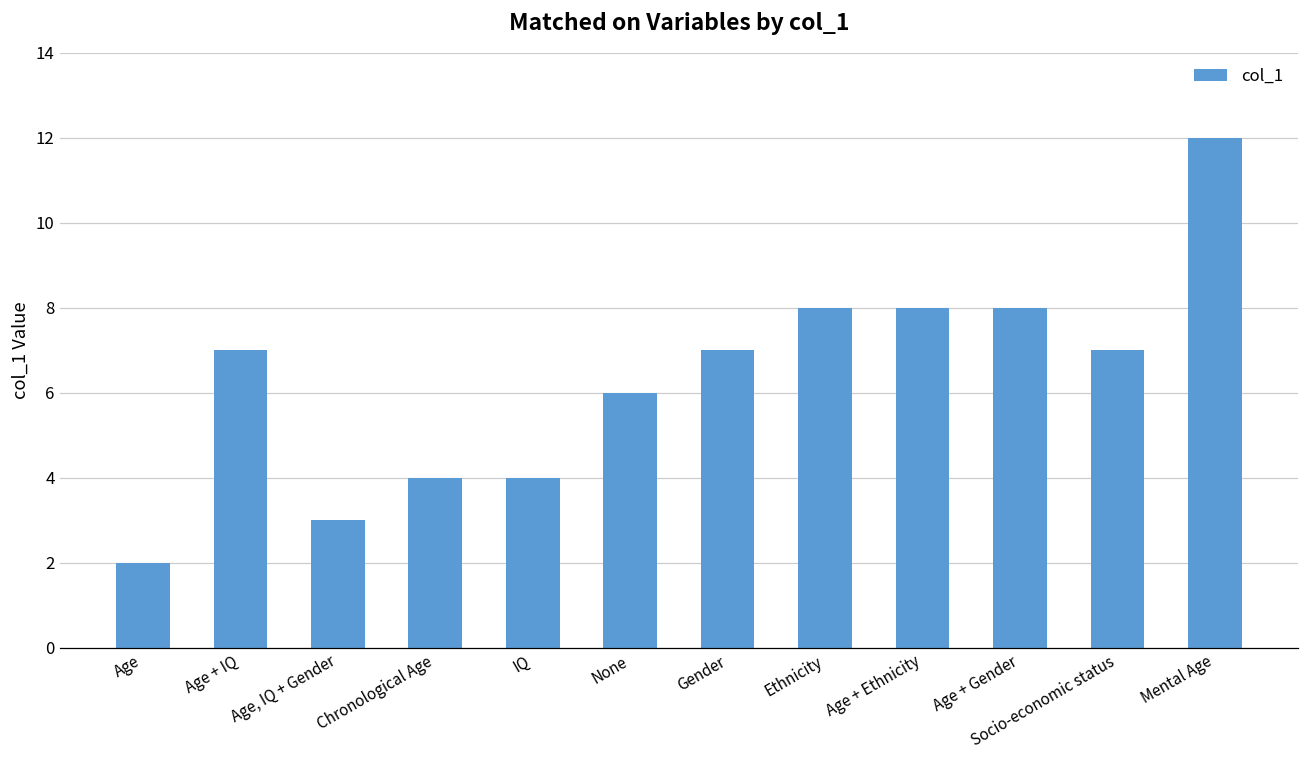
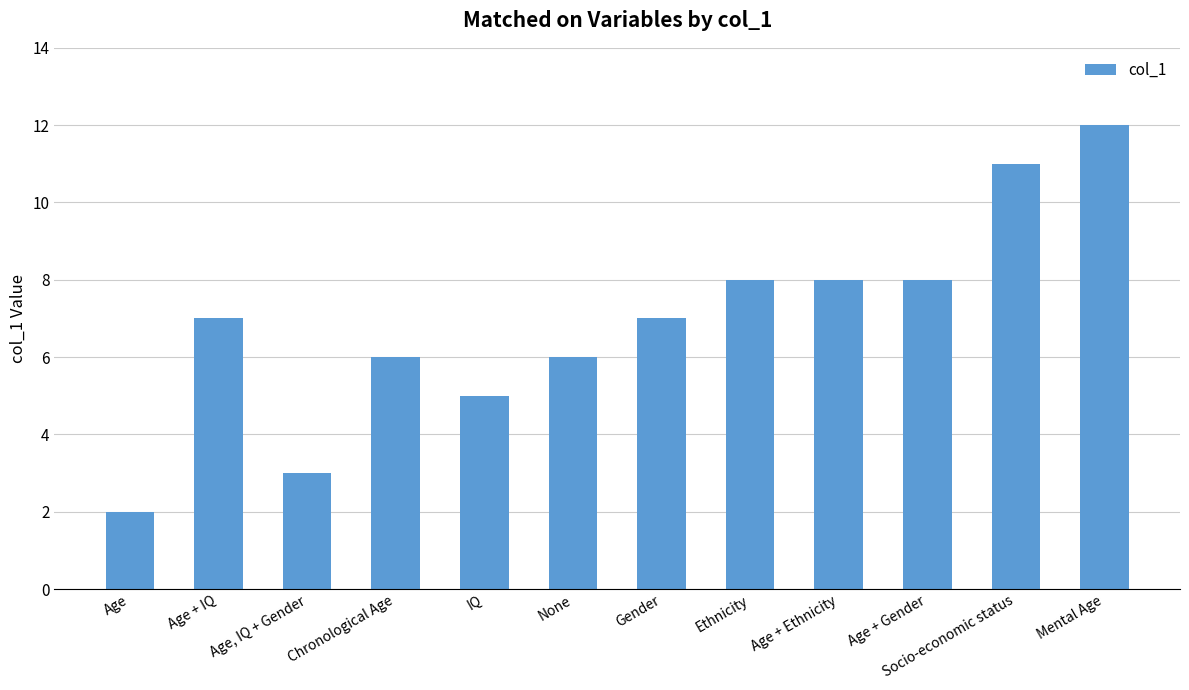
Chronological Age: 4 -> 6
IQ: 4 -> 5
Socio-economic status: 7 -> 11
